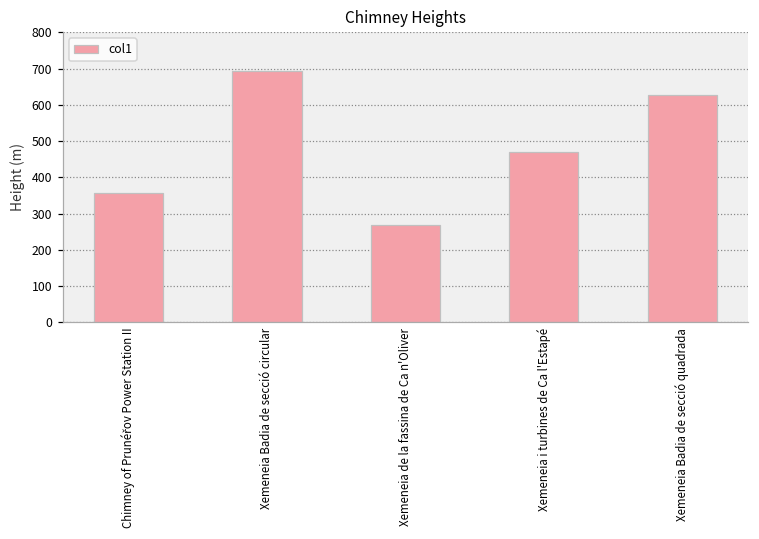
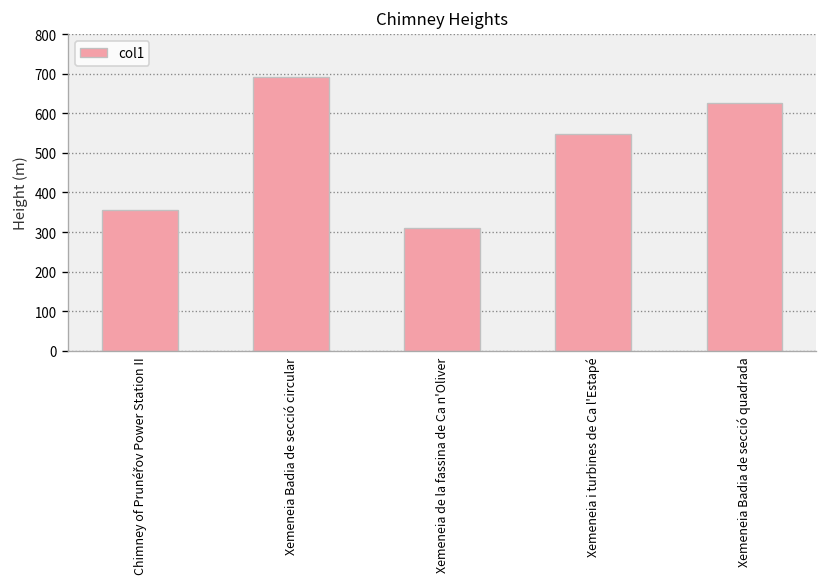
Xemeneia de la fassina de Ca n'Oliver: 270 -> 310
Xemeneia i turbines de Ca l'Estapé: 470 -> 550
